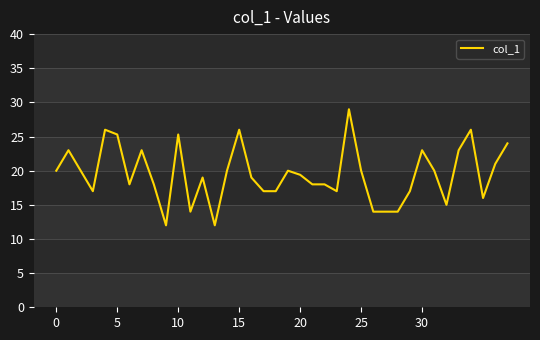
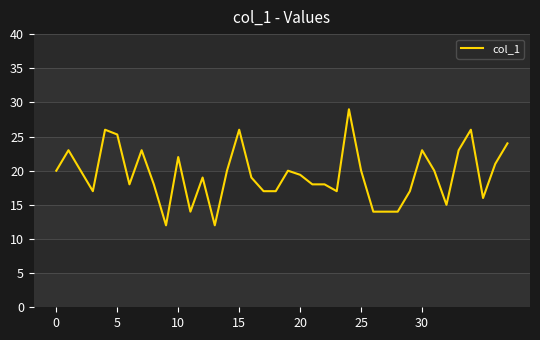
10: 25 -> 22
